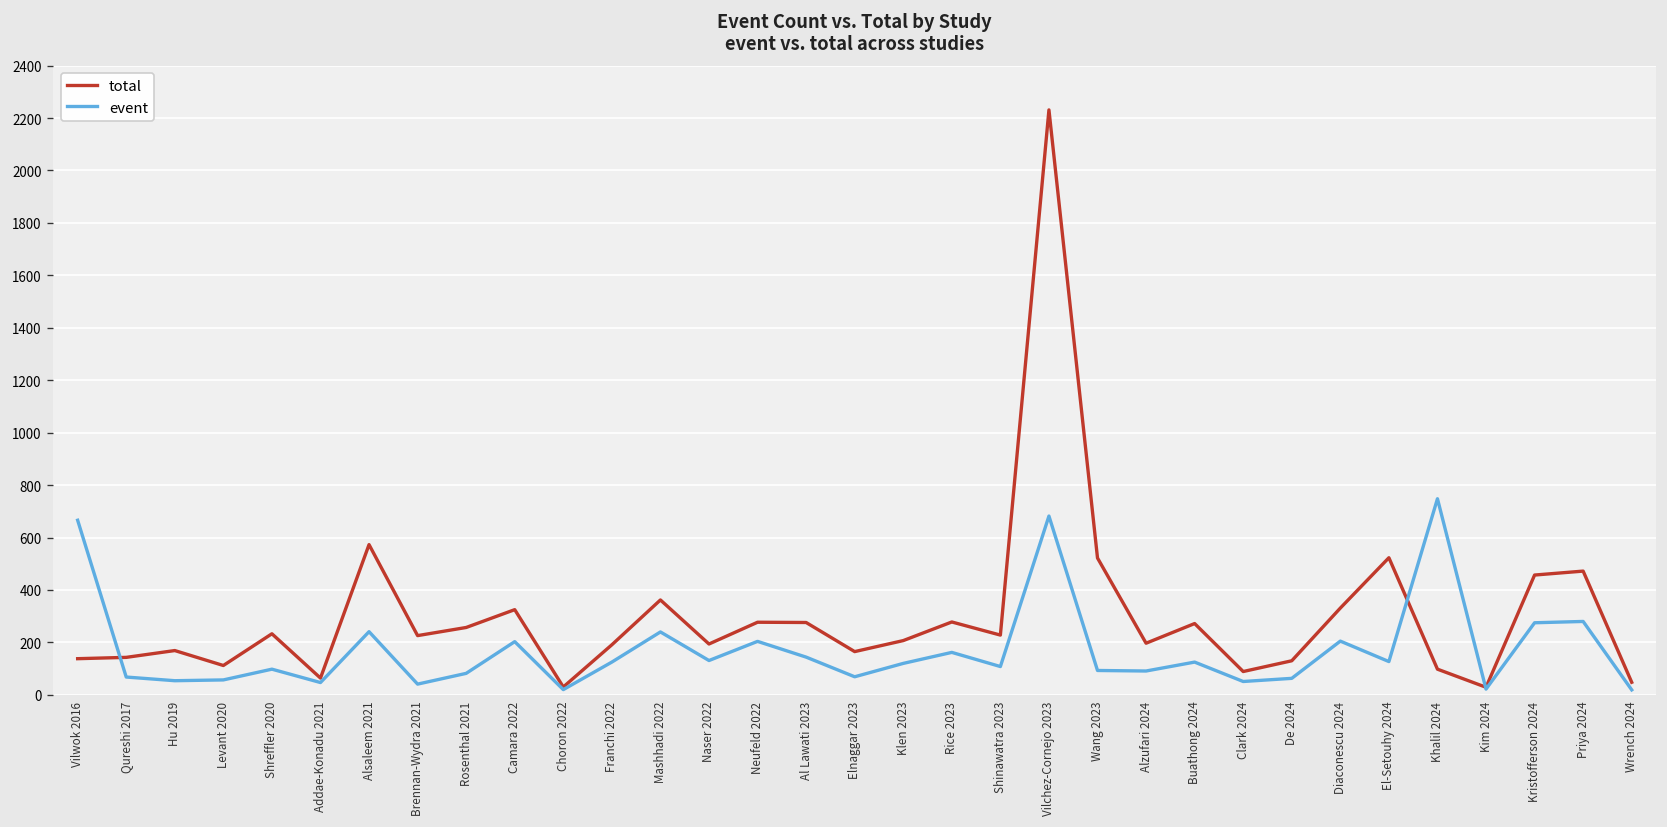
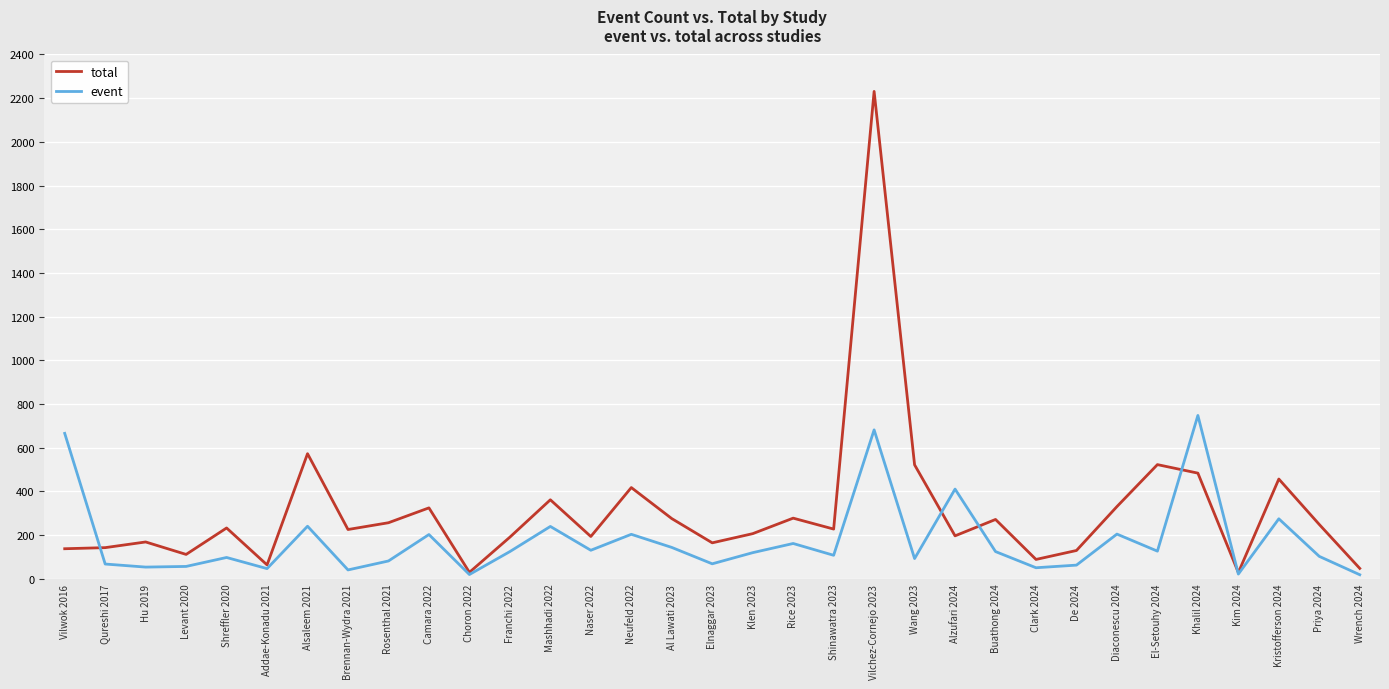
total, Neufeld 2022: 280 -> 420
event, Alzufari 2024: 90 -> 410
total, Khalil 2024: 100 -> 480
total, Priya 2024: 470 -> 250
event, Priya 2024: 280 -> 100
